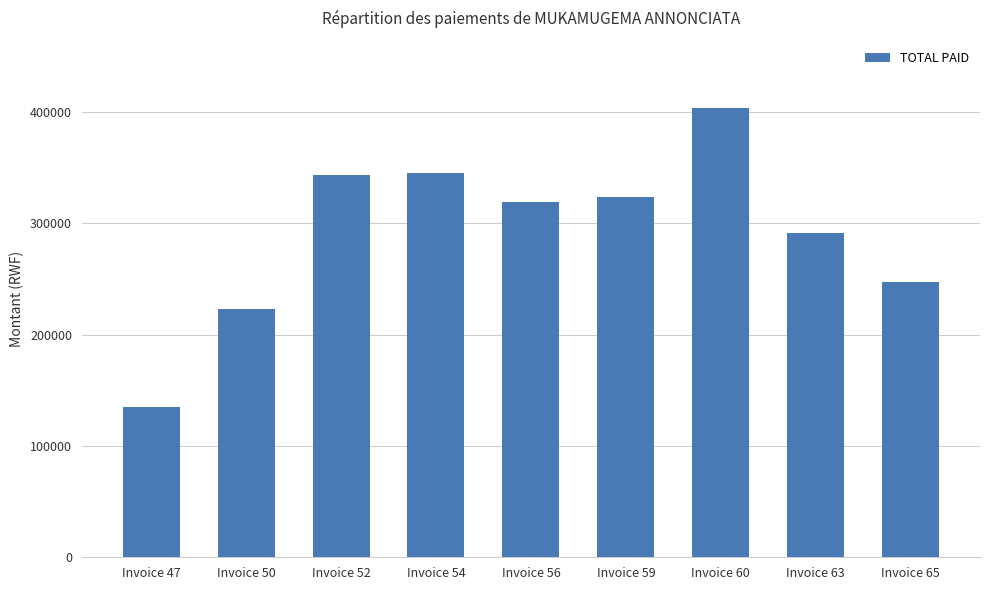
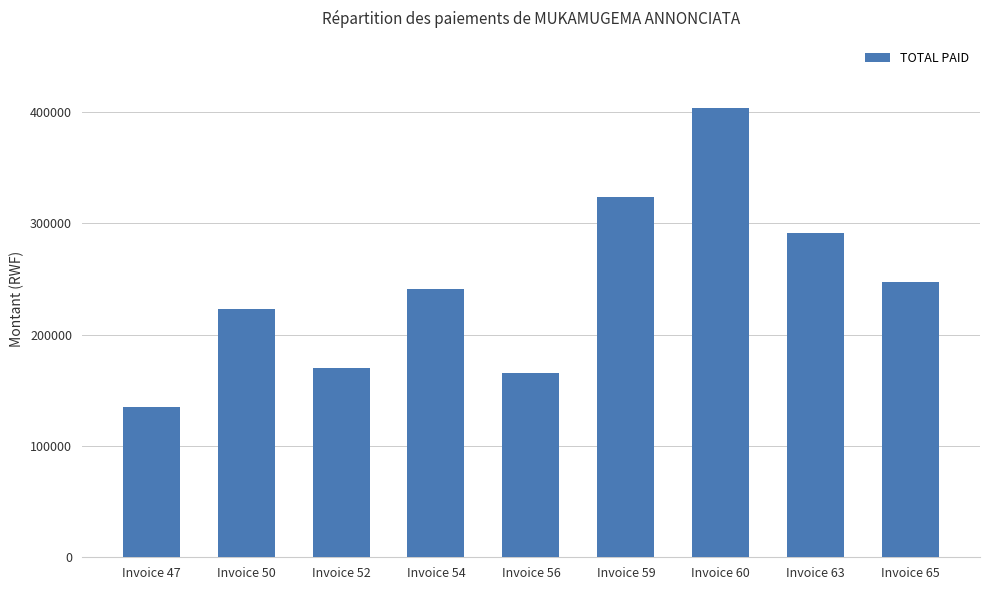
Invoice 52: 344000 -> 170000
Invoice 54: 346000 -> 241000
Invoice 56: 319000 -> 166000
